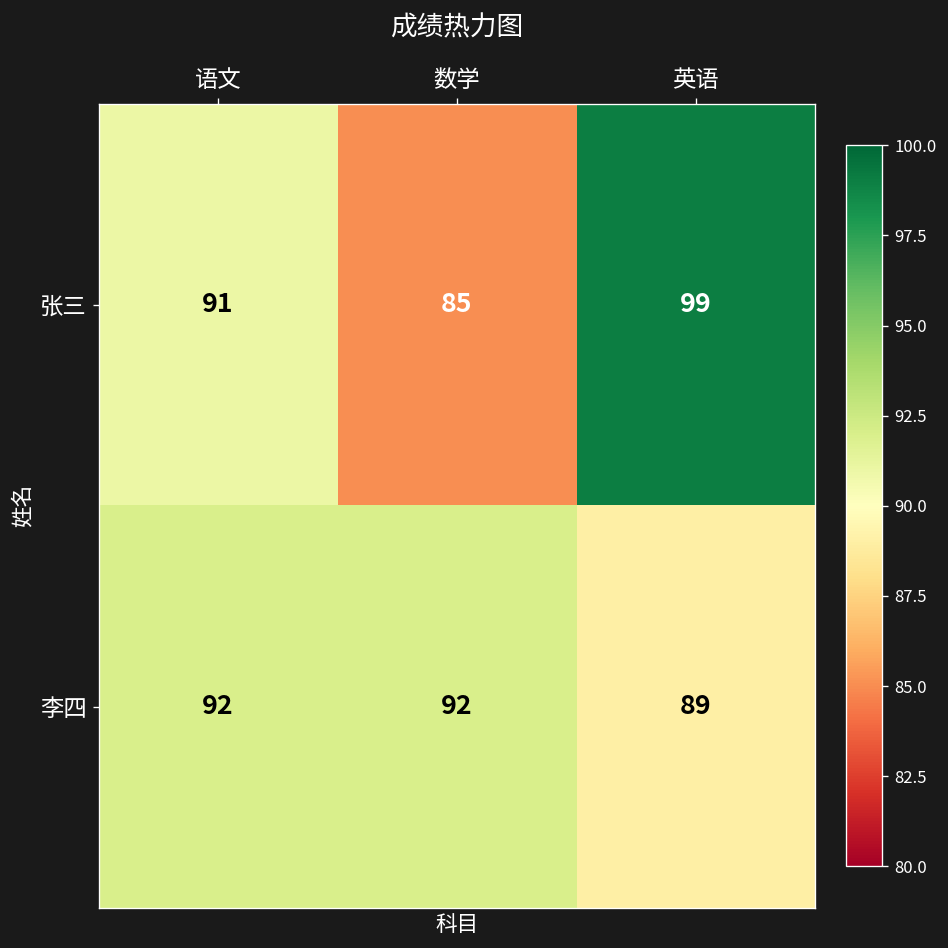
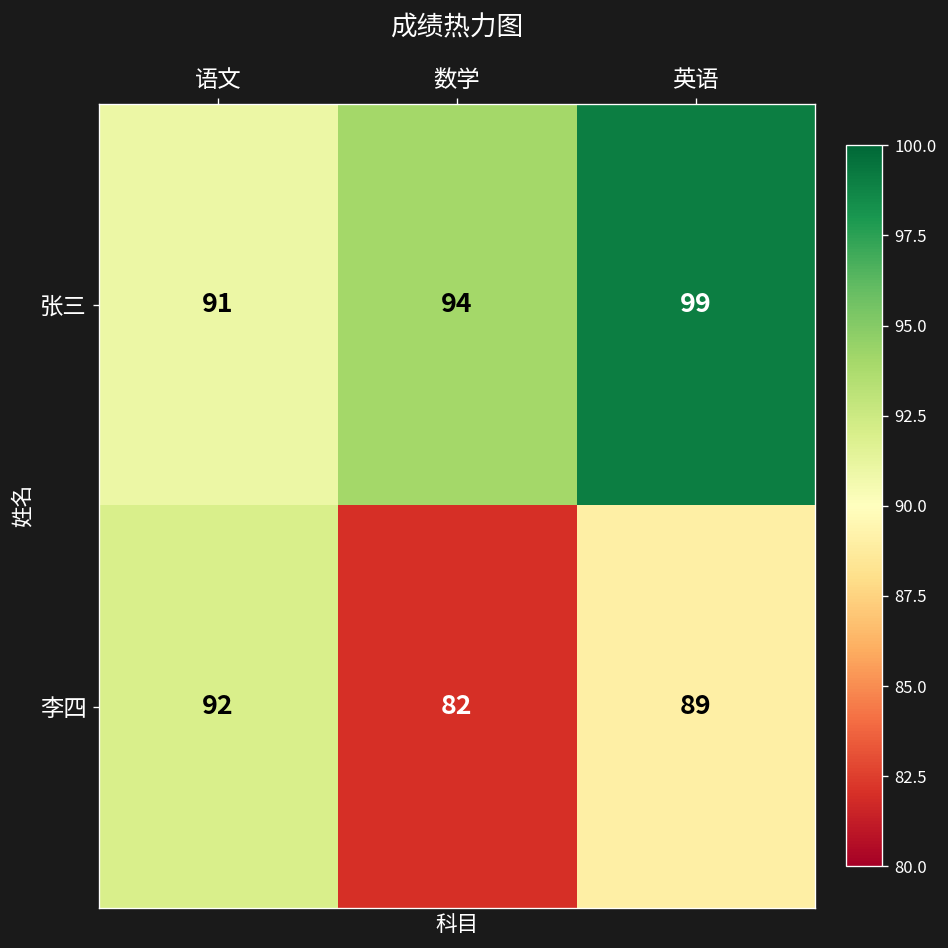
张三, 数学: 85 -> 94
李四, 数学: 92 -> 82
